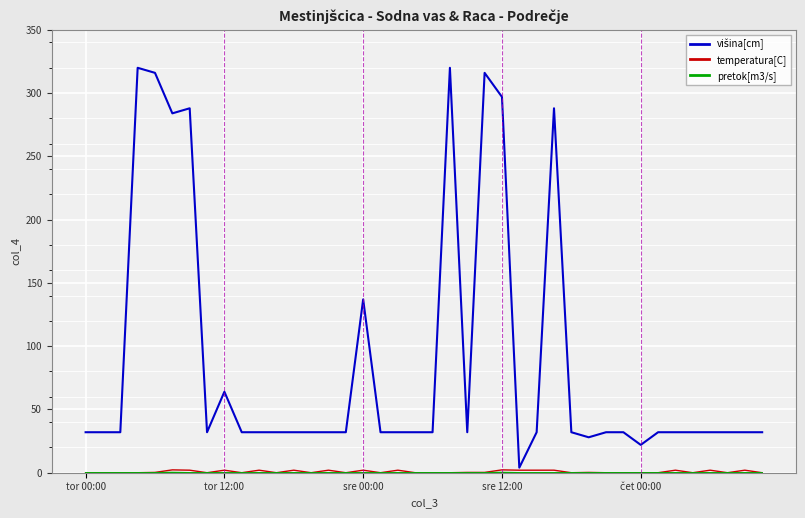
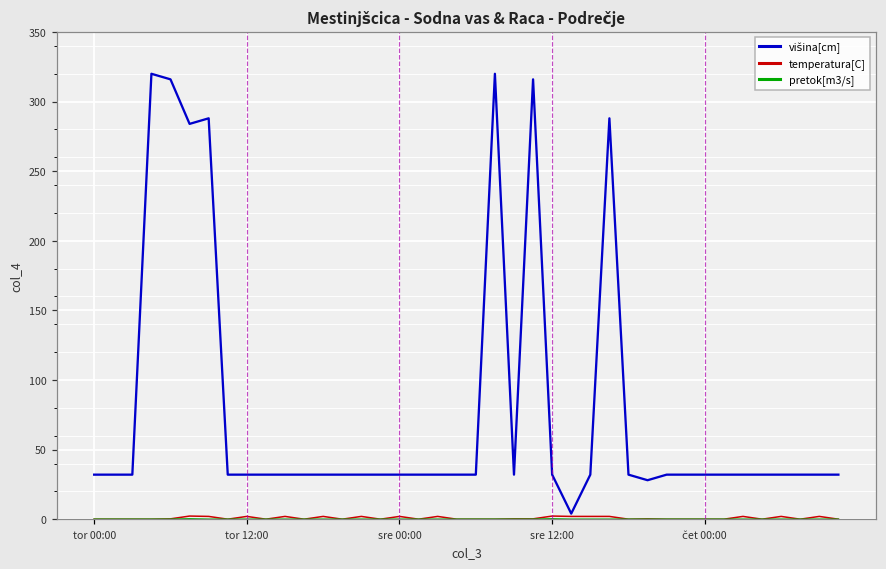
višina[cm], tor 12:00: 64 -> 32
višina[cm], sre 00:00: 137 -> 32
višina[cm], sre 12:00: 297 -> 32
višina[cm], čet 00:00: 22 -> 32
